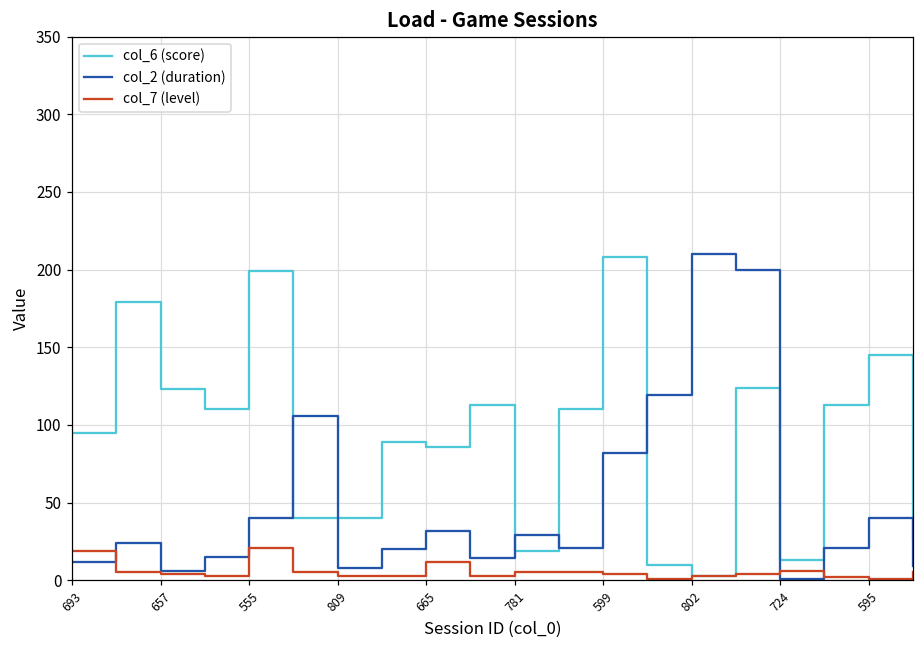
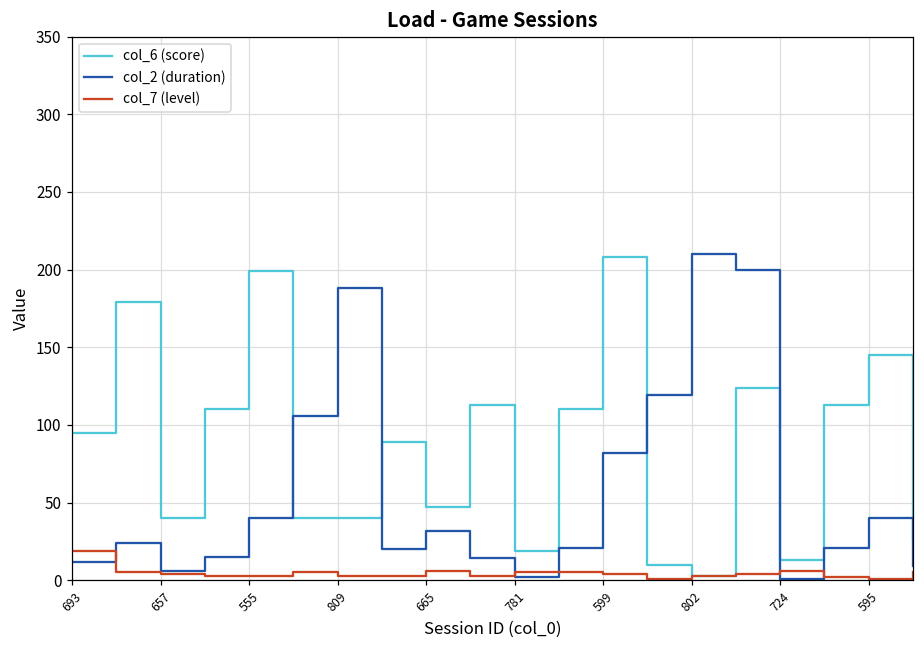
col_6 (score), 657: 123 -> 40
col_7 (level), 555: 21 -> 3
col_2 (duration), 809: 8 -> 188
col_6 (score), 665: 86 -> 47
col_7 (level), 665: 12 -> 6
col_2 (duration), 781: 29 -> 2
